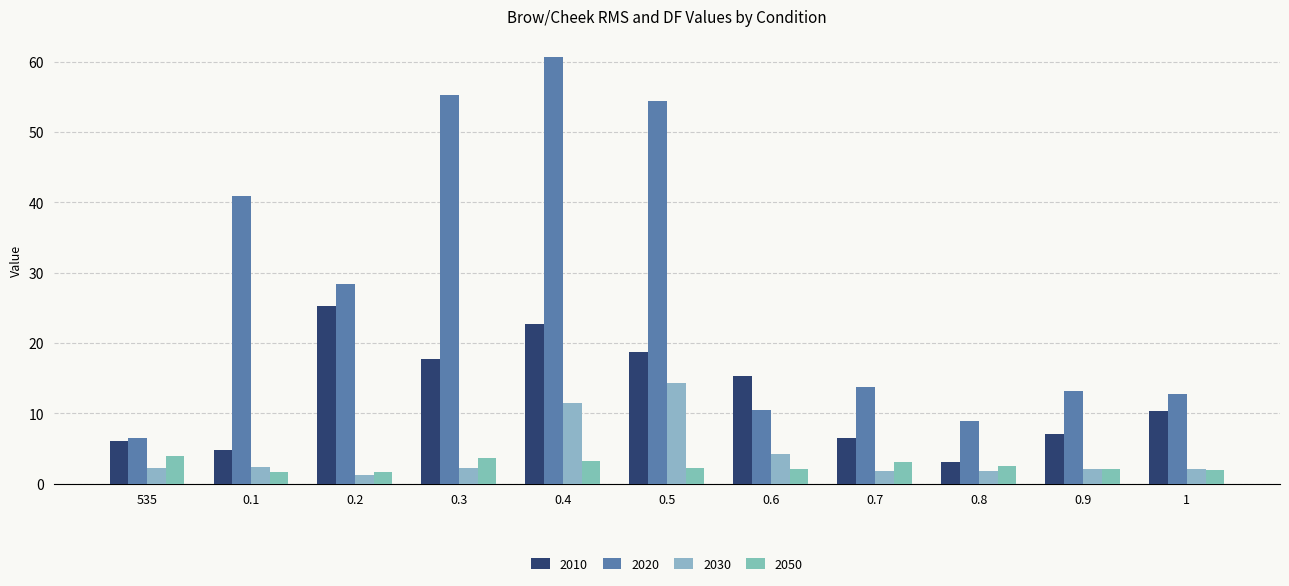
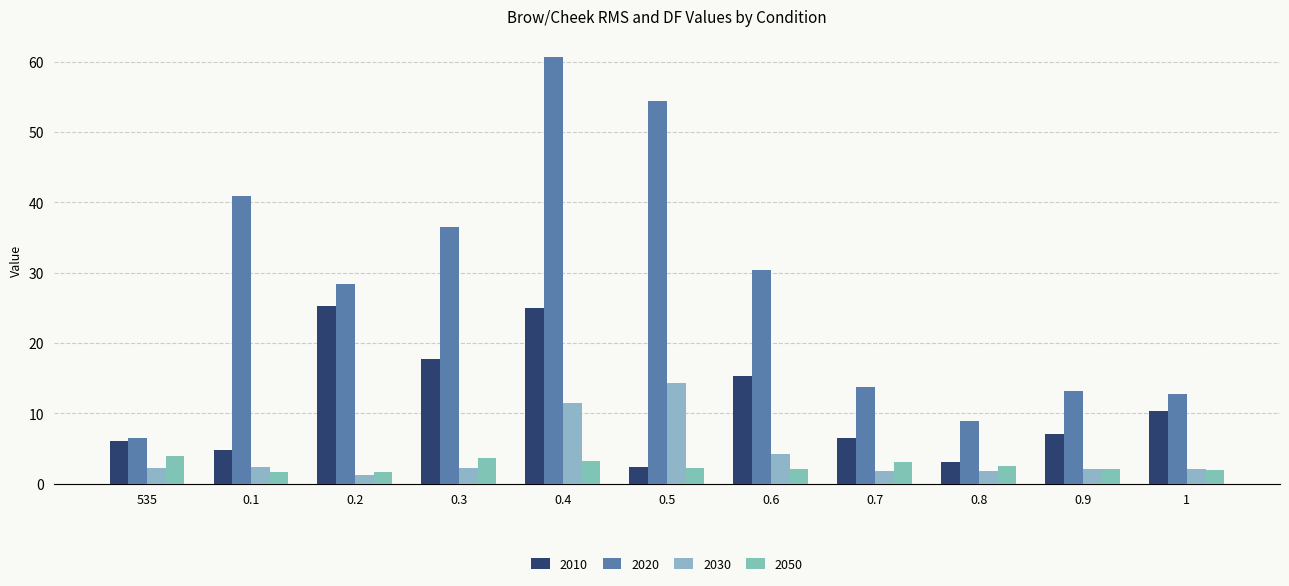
2020, 0.3: 55 -> 37
2010, 0.4: 23 -> 25
2010, 0.5: 19 -> 2
2020, 0.6: 10 -> 30
